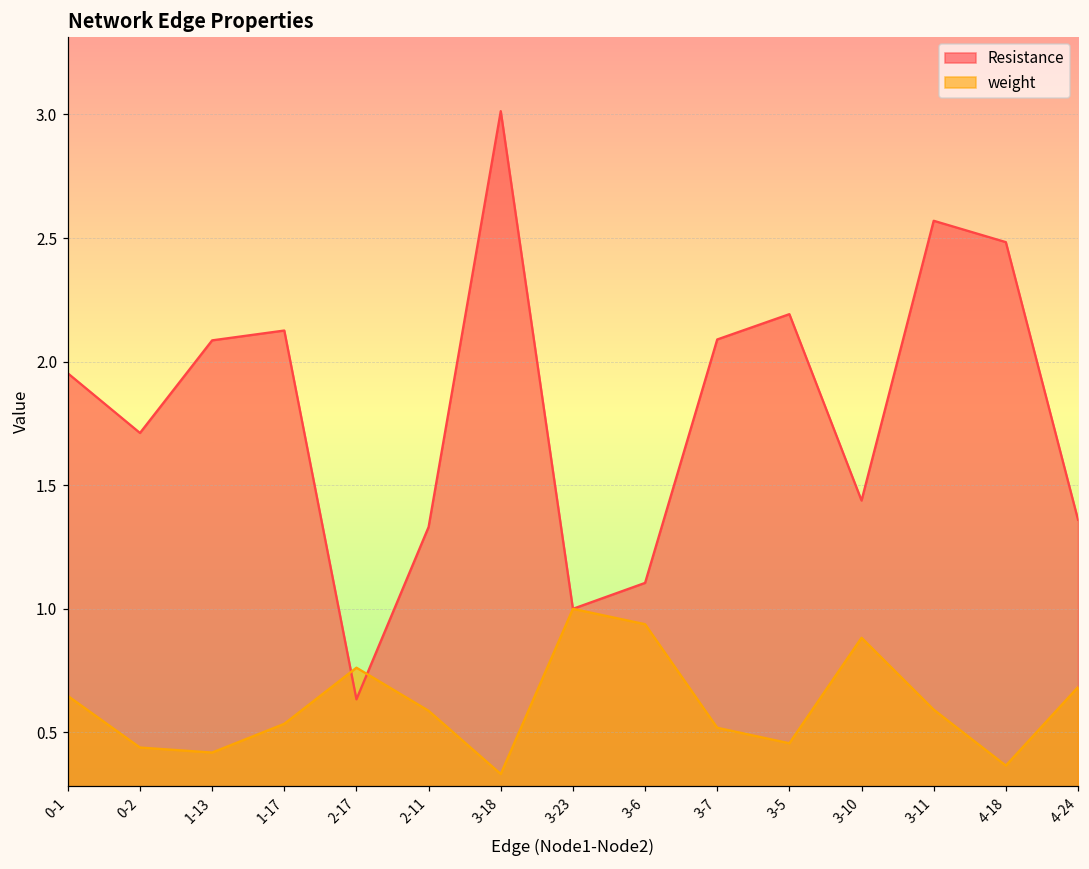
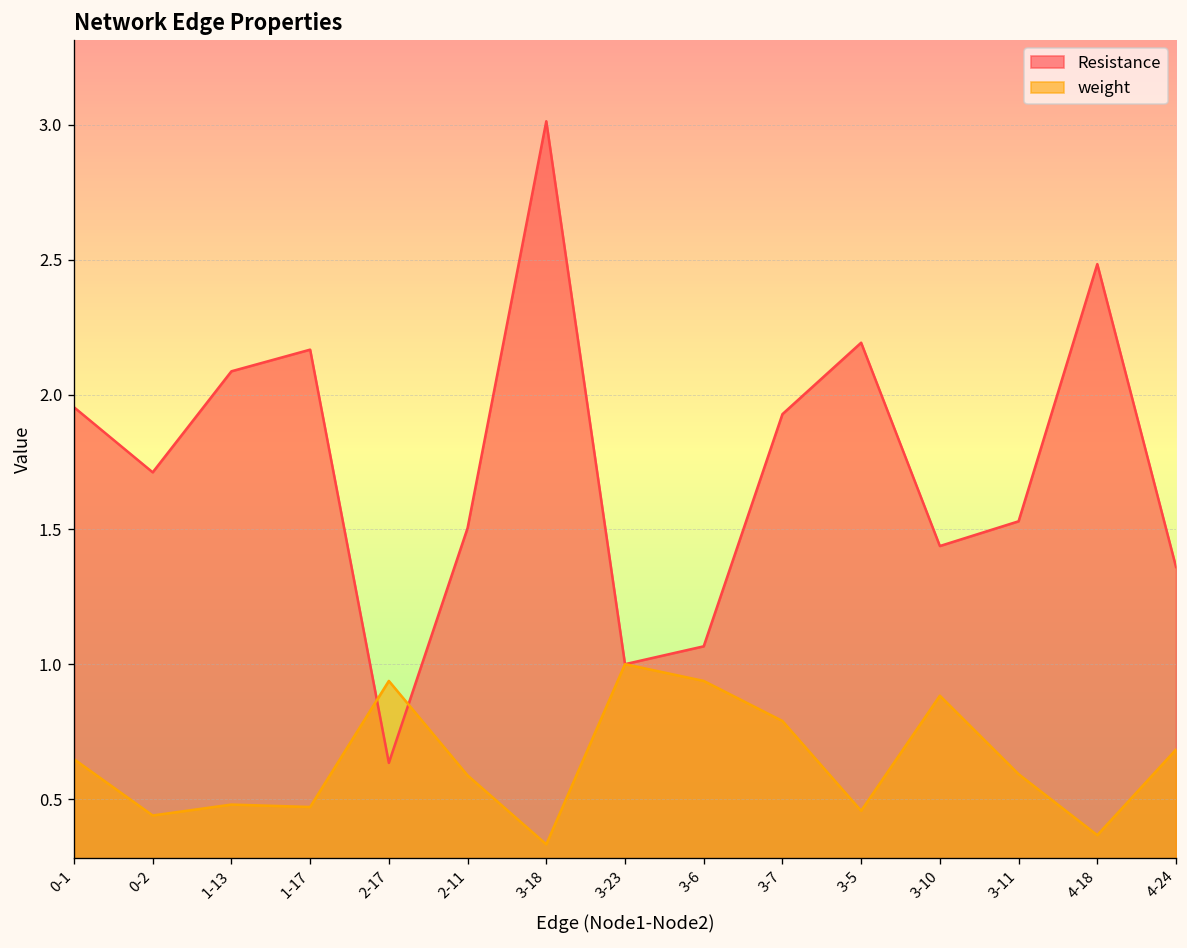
weight, 1-13: 0.42 -> 0.48
Resistance, 1-17: 2.13 -> 2.17
weight, 1-17: 0.53 -> 0.47
weight, 2-17: 0.76 -> 0.94
Resistance, 2-11: 1.33 -> 1.50
Resistance, 3-6: 1.10 -> 1.07
Resistance, 3-7: 2.09 -> 1.93
weight, 3-7: 0.52 -> 0.79
Resistance, 3-11: 2.57 -> 1.53
